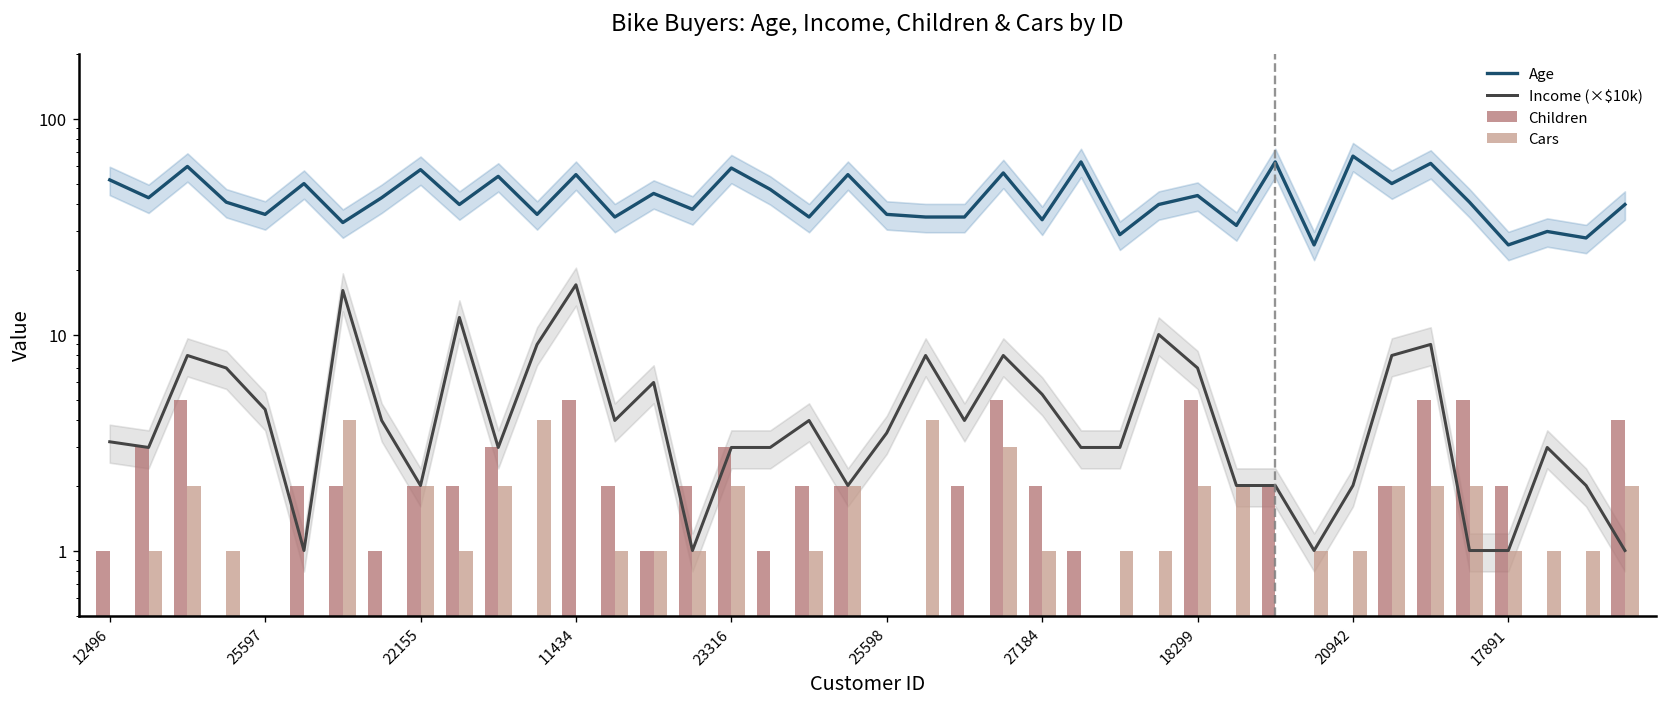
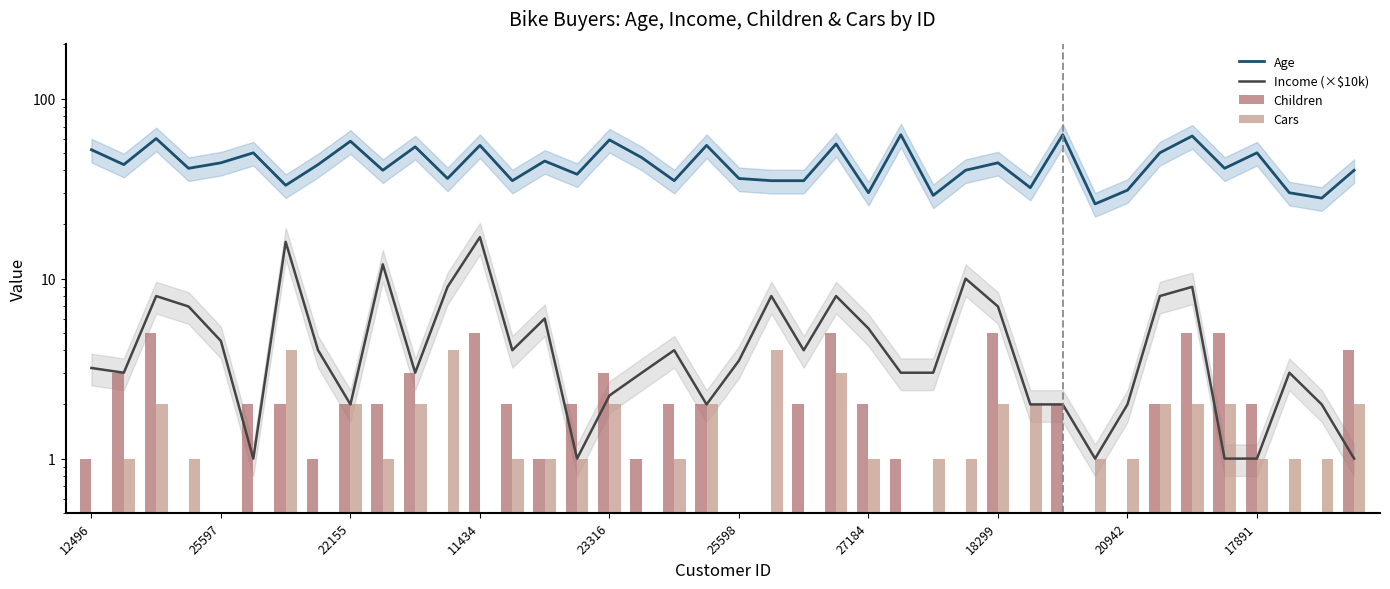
Age, 25597: 36 -> 44
Income (×$10k), 23316: 3.0 -> 2.2
Age, 27184: 34 -> 30
Age, 20942: 67 -> 31
Age, 17891: 26 -> 50
